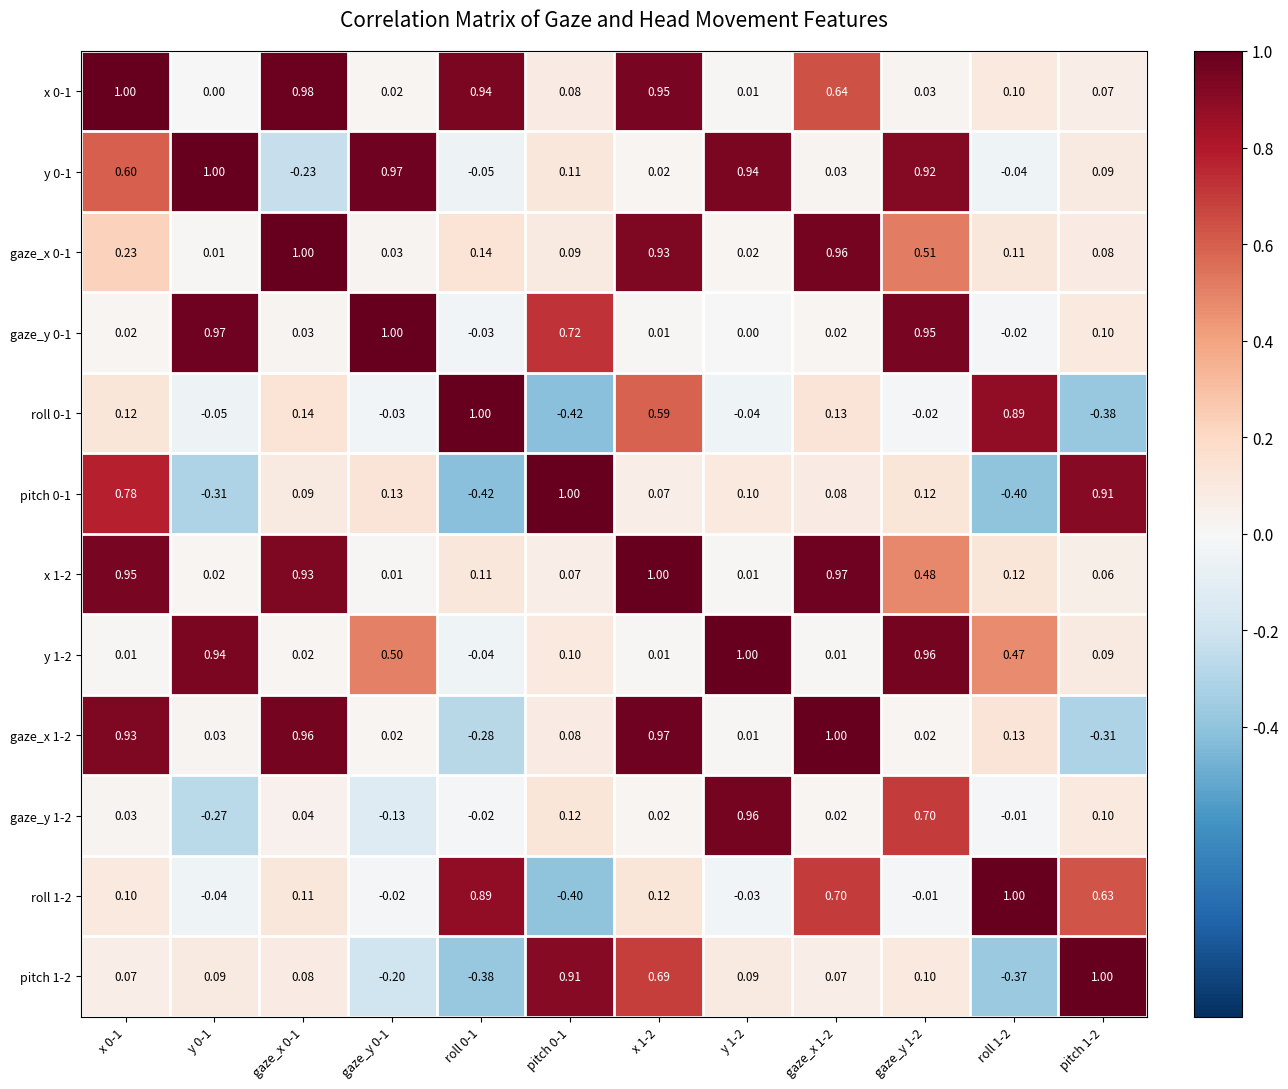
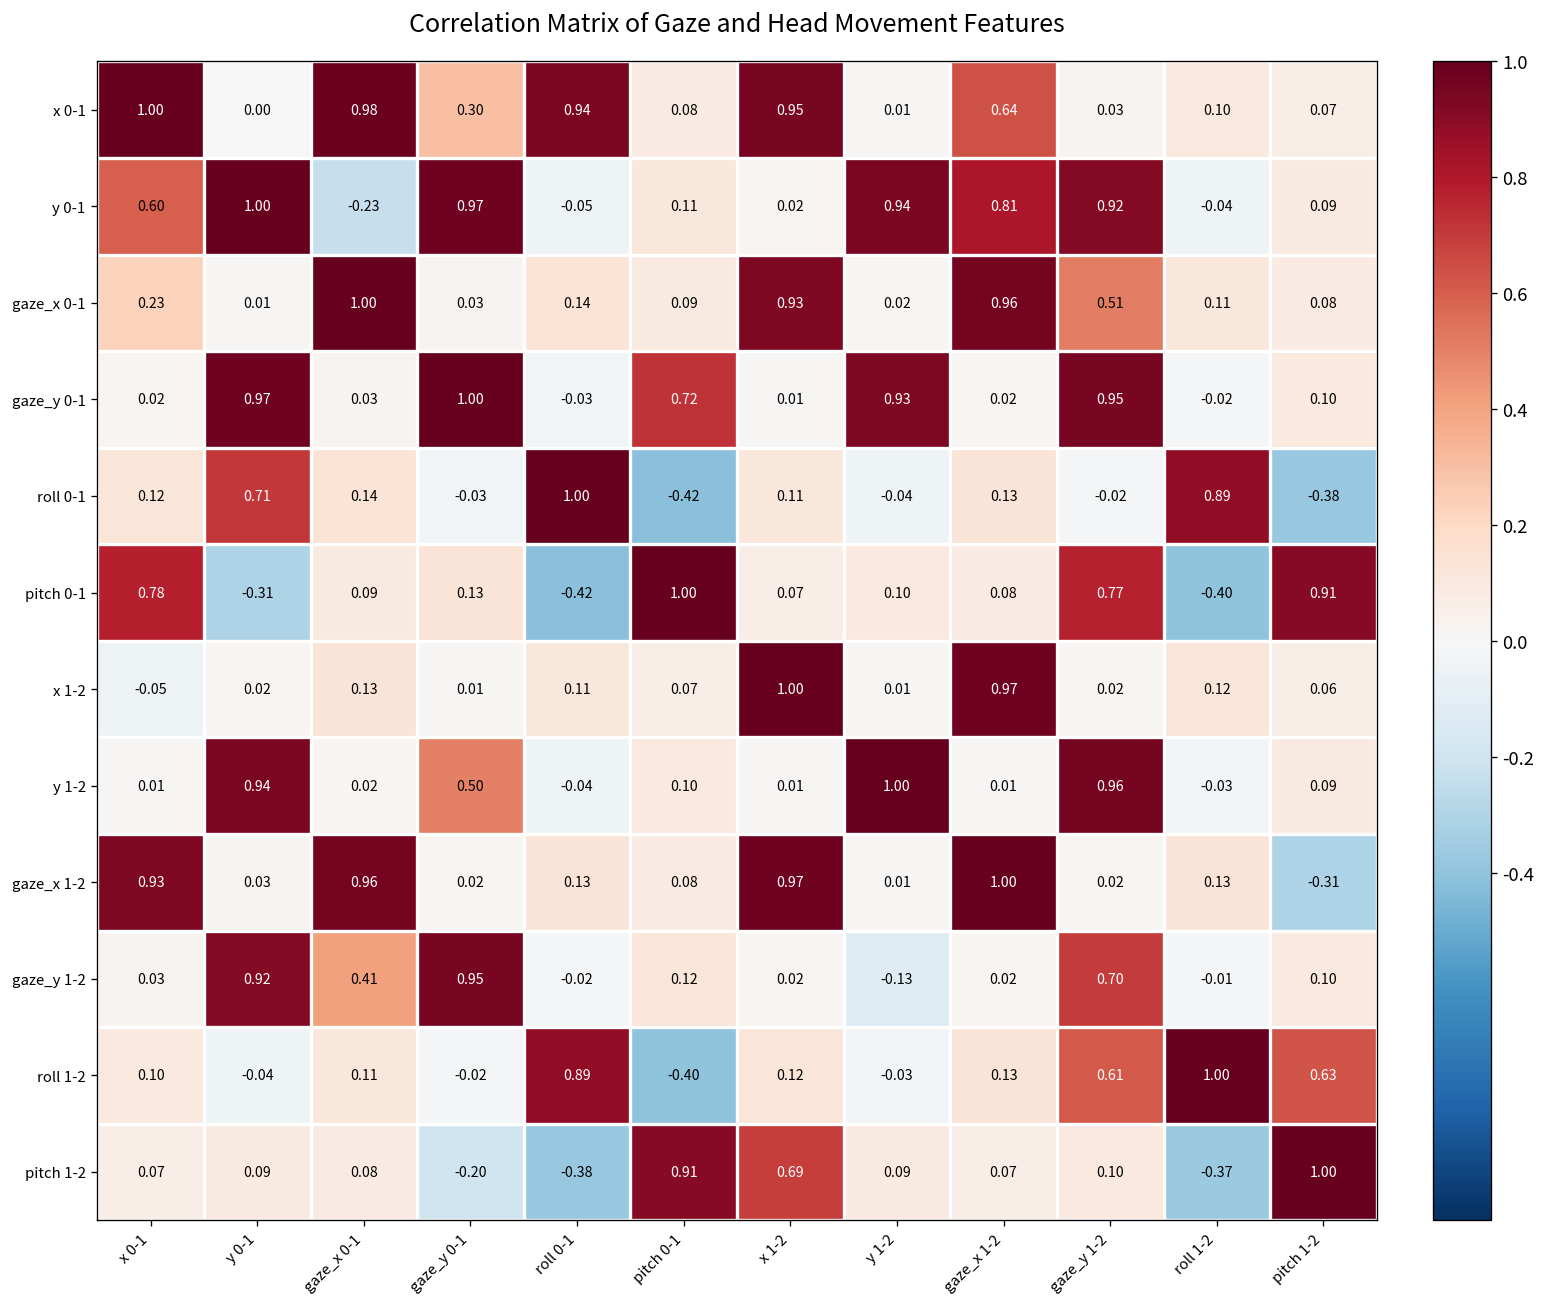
x 0-1, gaze_y 0-1: 0.02 -> 0.30
y 0-1, gaze_x 1-2: 0.03 -> 0.81
gaze_y 0-1, y 1-2: 0.00 -> 0.93
roll 0-1, y 0-1: -0.05 -> 0.71
roll 0-1, x 1-2: 0.59 -> 0.11
pitch 0-1, gaze_y 1-2: 0.12 -> 0.77
x 1-2, x 0-1: 0.95 -> -0.05
x 1-2, gaze_x 0-1: 0.93 -> 0.13
x 1-2, gaze_y 1-2: 0.48 -> 0.02
y 1-2, roll 1-2: 0.47 -> -0.03
gaze_x 1-2, roll 0-1: -0.28 -> 0.13
gaze_y 1-2, y 0-1: -0.27 -> 0.92
gaze_y 1-2, gaze_x 0-1: 0.04 -> 0.41
gaze_y 1-2, gaze_y 0-1: -0.13 -> 0.95
gaze_y 1-2, y 1-2: 0.96 -> -0.13
roll 1-2, gaze_x 1-2: 0.70 -> 0.13
roll 1-2, gaze_y 1-2: -0.01 -> 0.61
